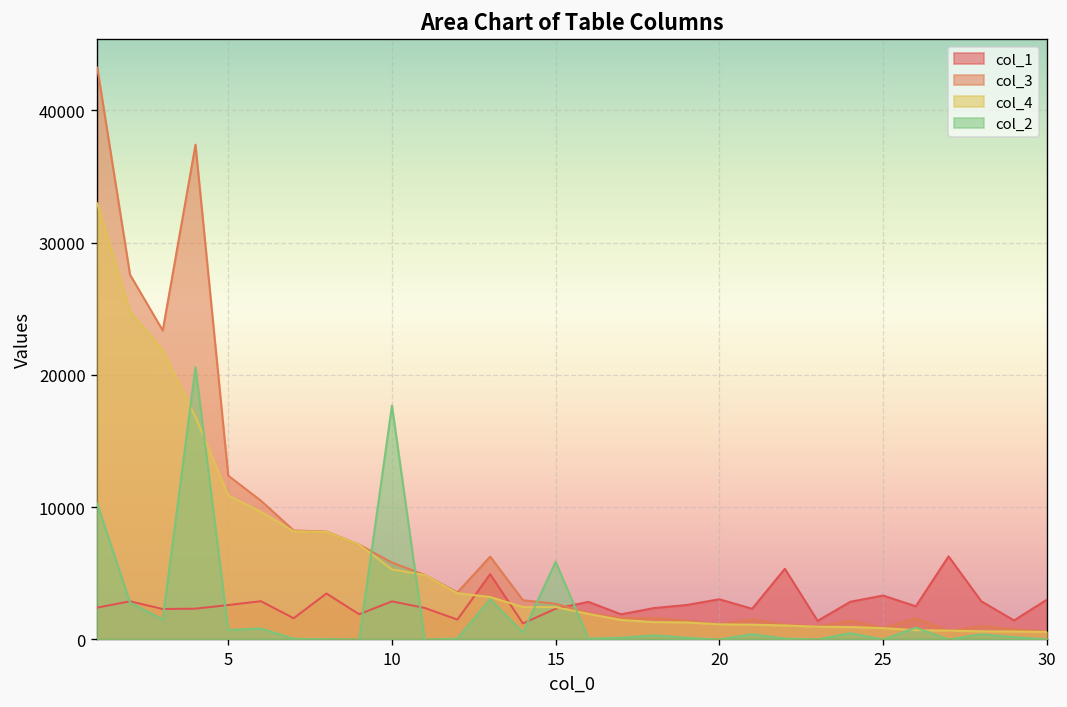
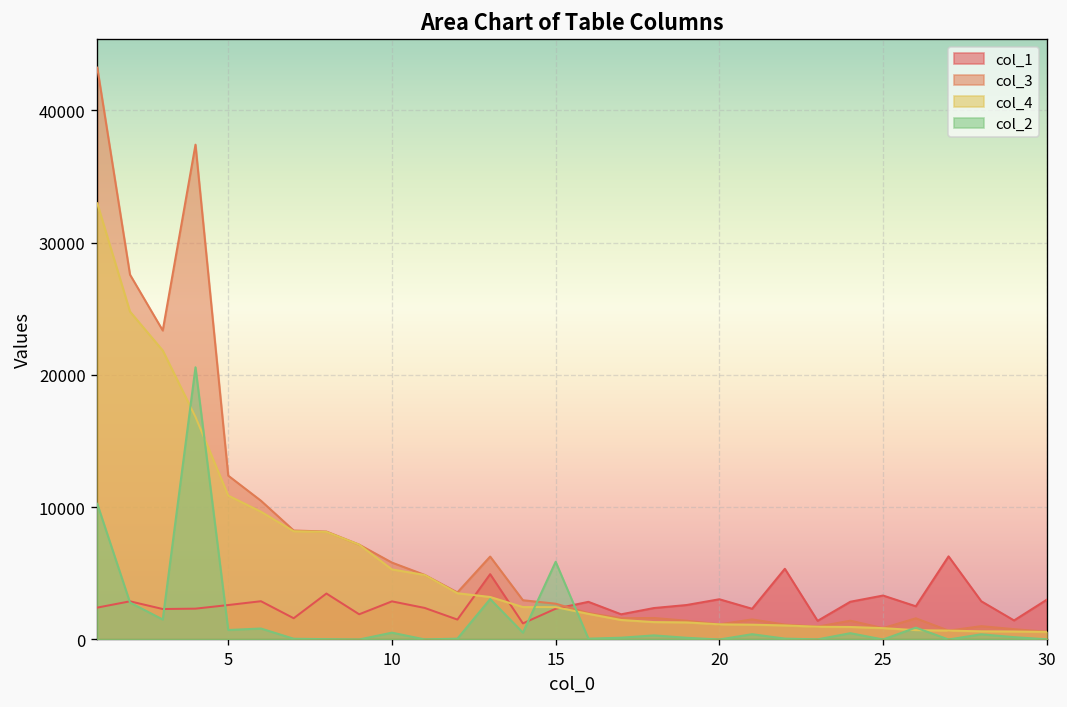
col_2, 10: 17700 -> 500
